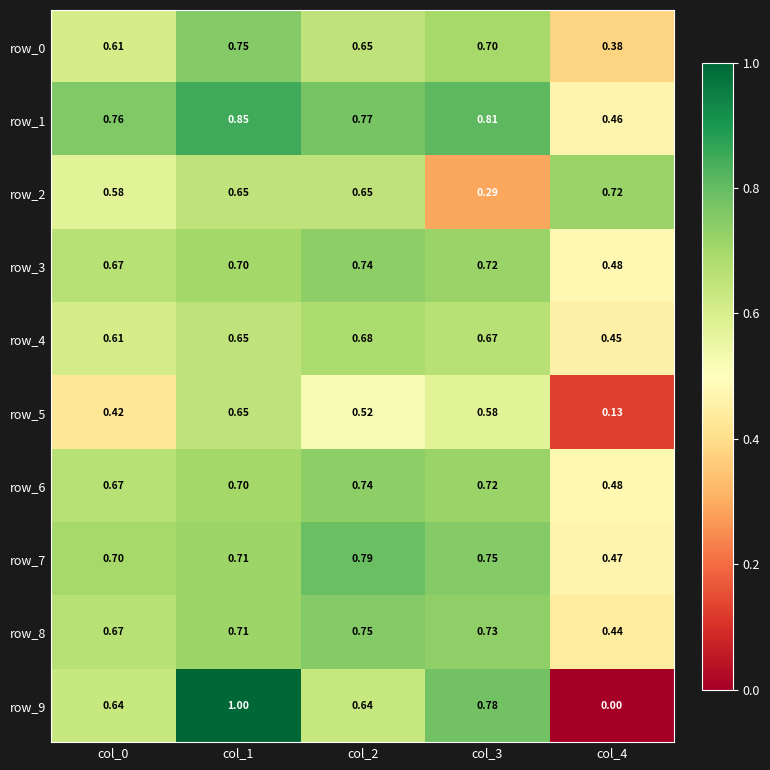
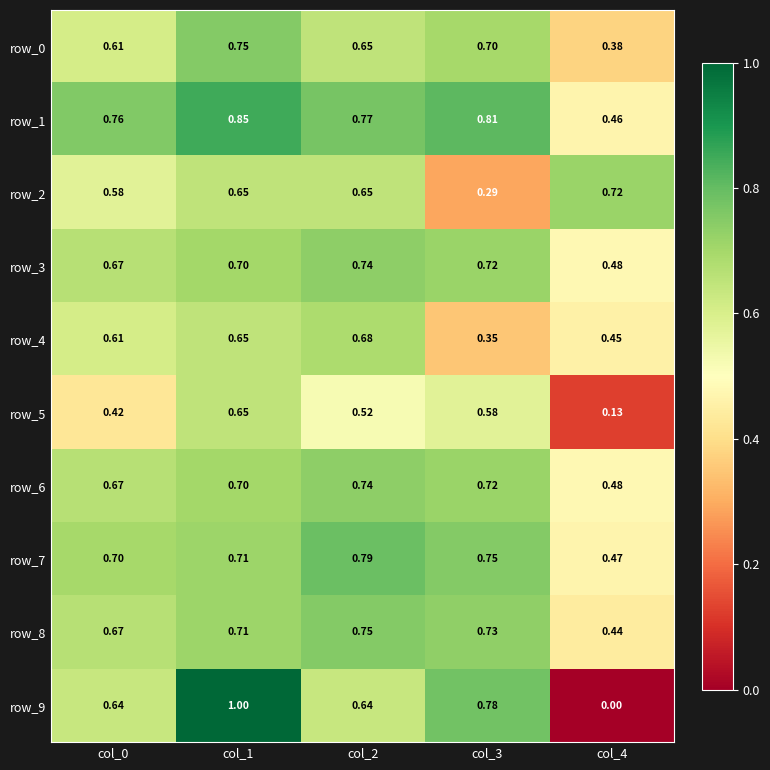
row_4, col_3: 0.67 -> 0.35
